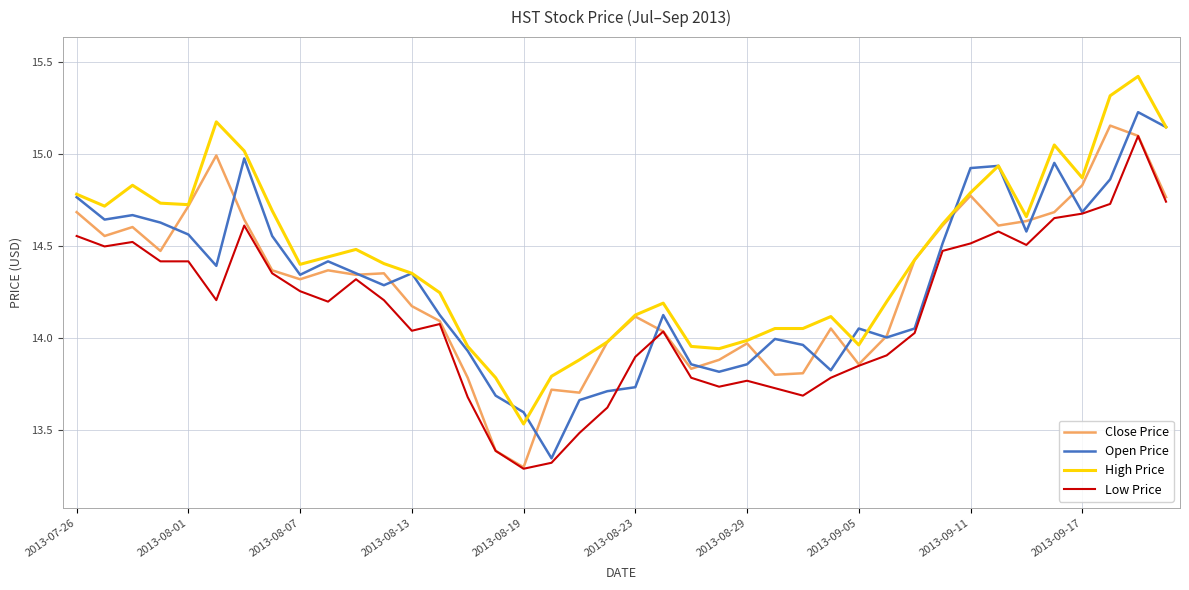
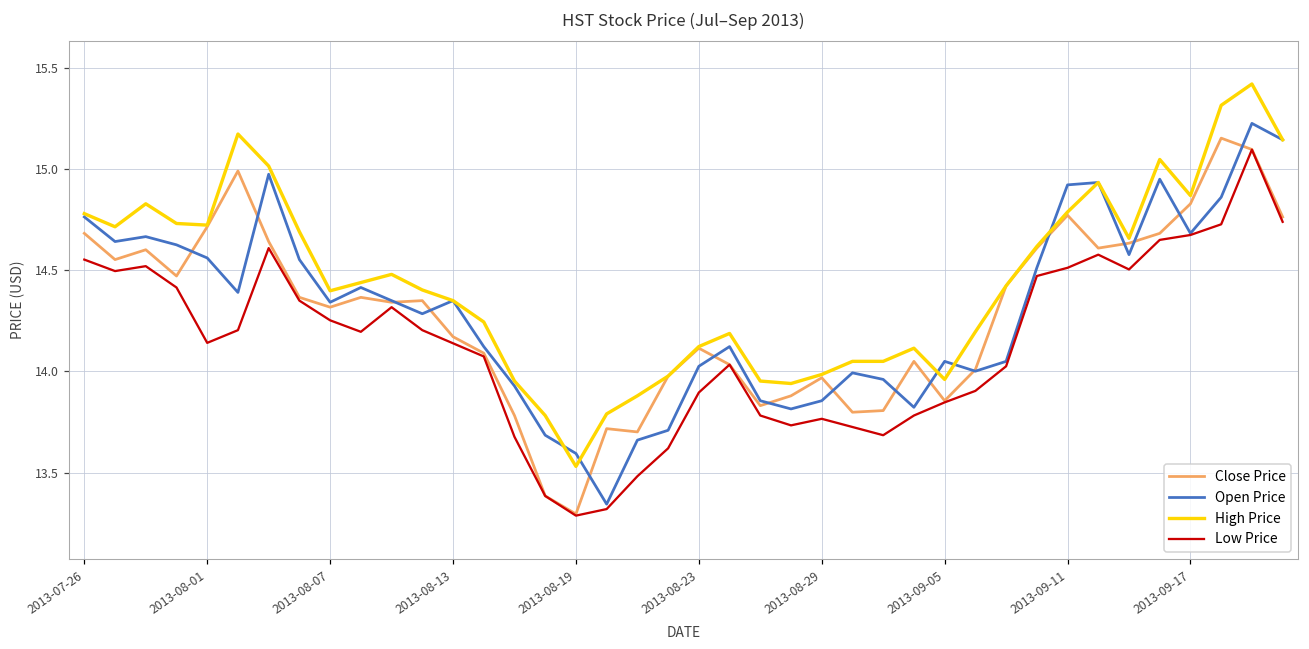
Low Price, 2013-08-01: 14.41 -> 14.14
Low Price, 2013-08-13: 14.04 -> 14.14
Open Price, 2013-08-23: 13.73 -> 14.03
